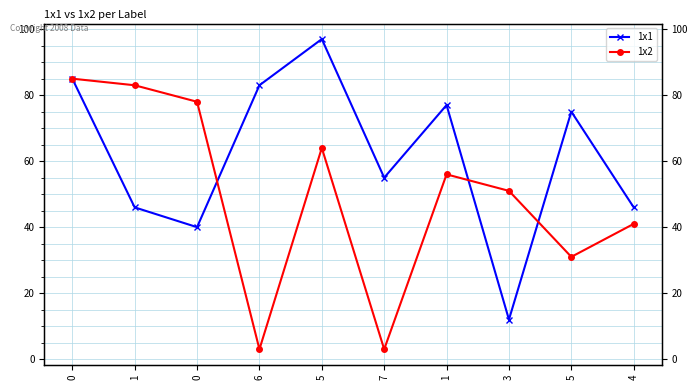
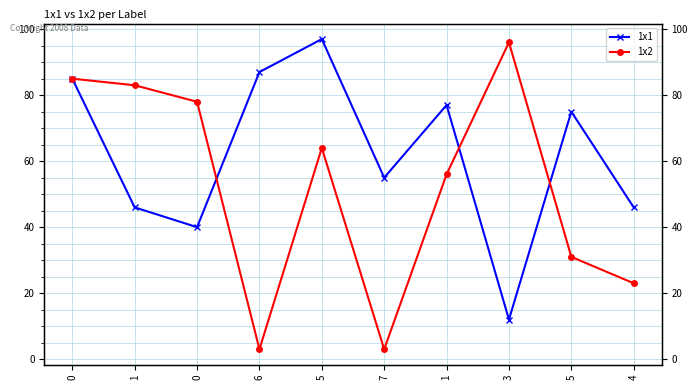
1x1, 6: 83 -> 87
1x2, 3: 51 -> 96
1x2, 4: 41 -> 23
